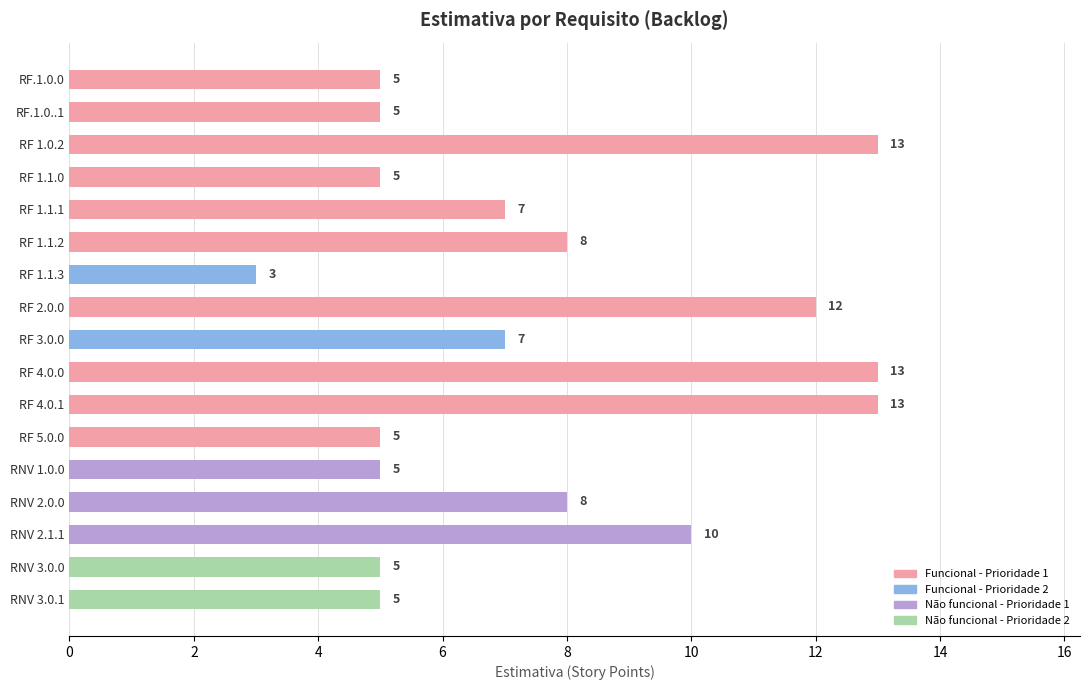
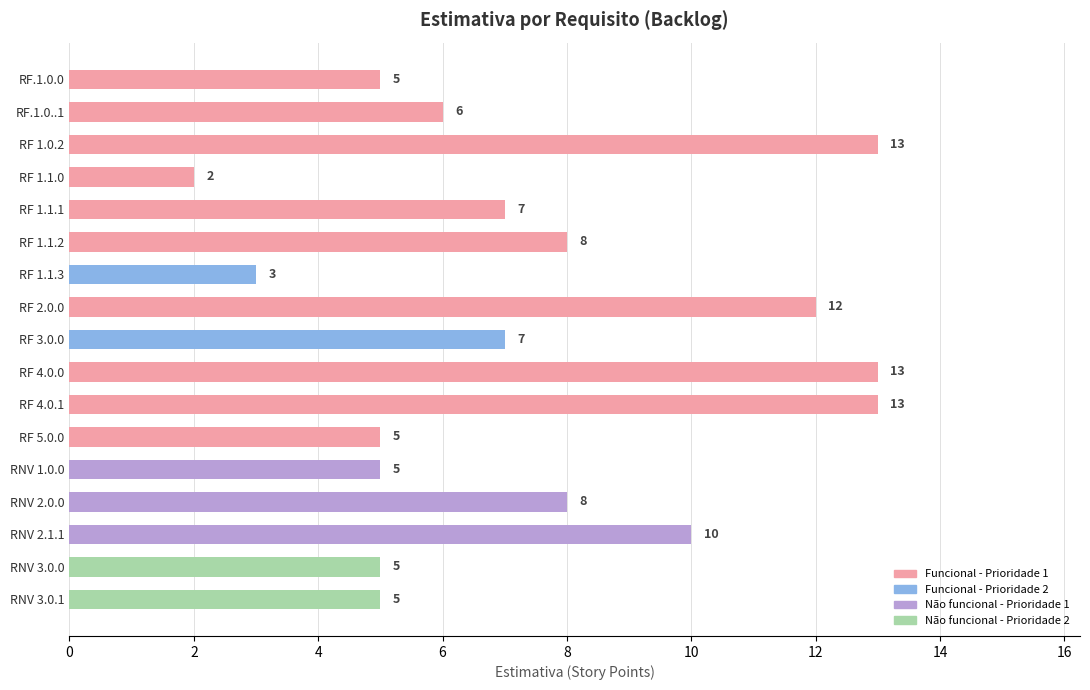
RF.1.0..1: 5 -> 6
RF 1.1.0: 5 -> 2
